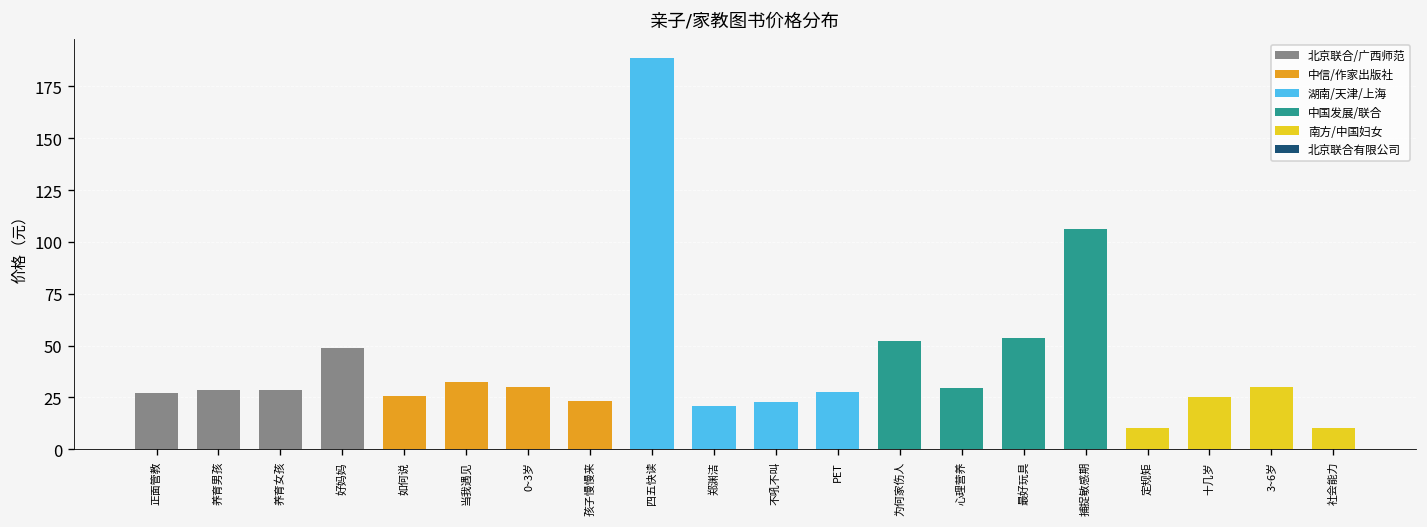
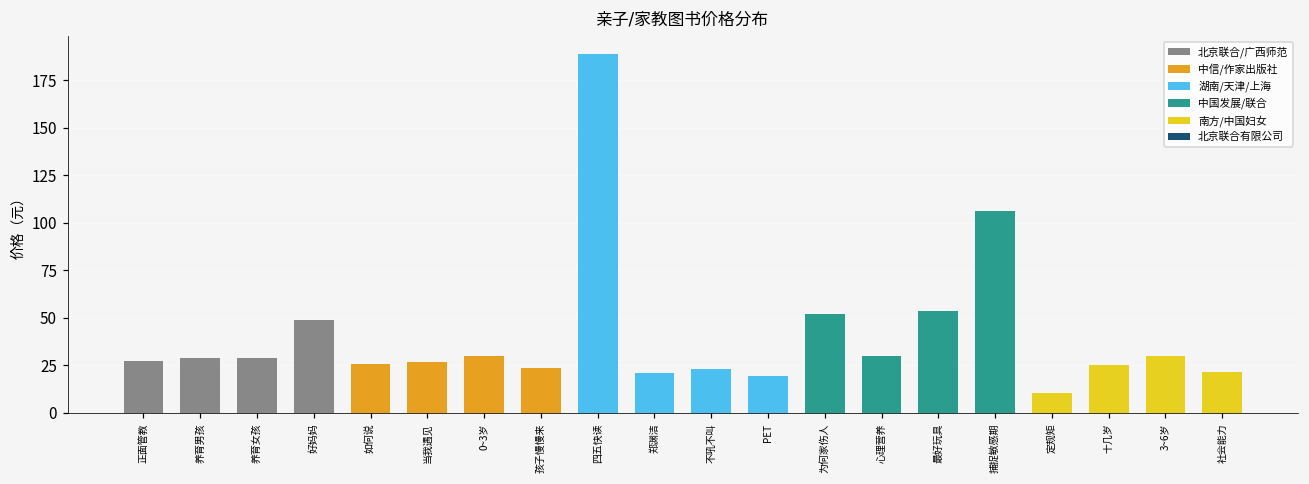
当我遇见: 33 -> 27
PET: 28 -> 19
社会能力: 10 -> 22
